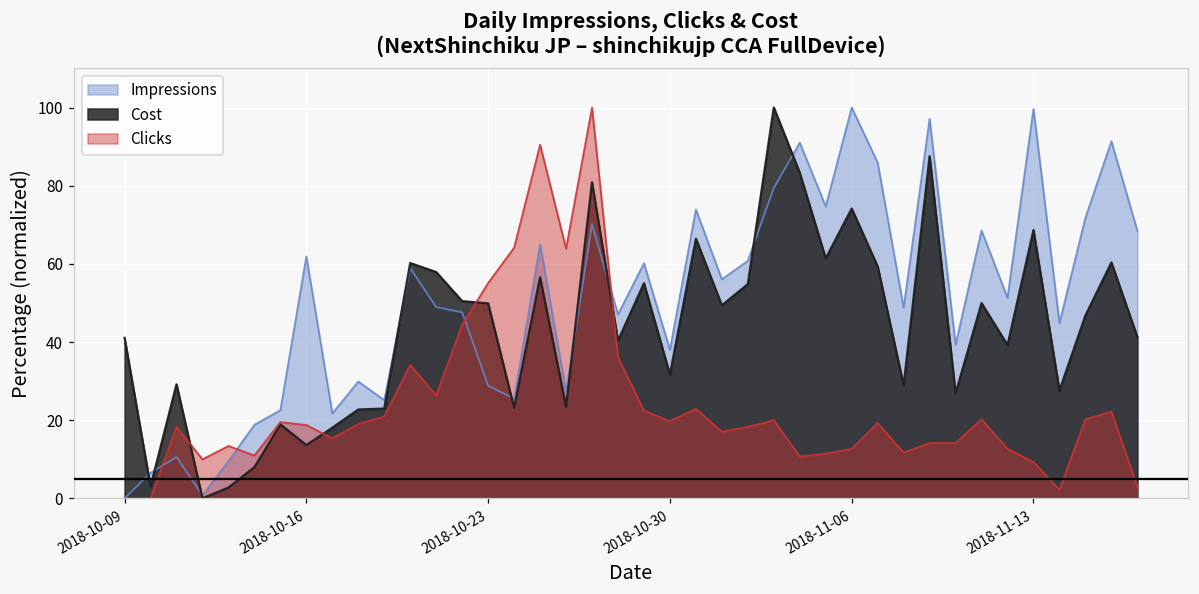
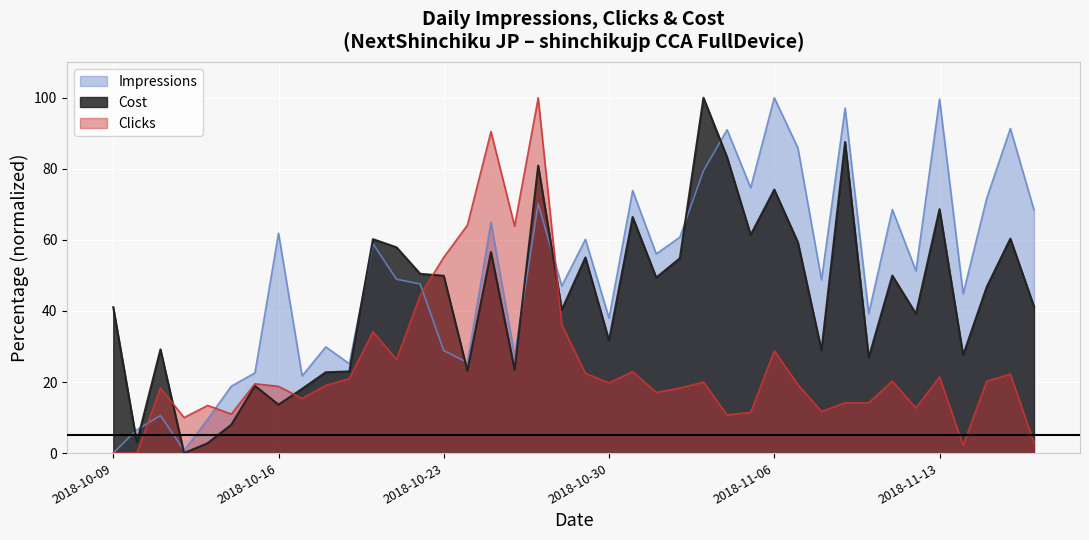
Clicks, 2018-11-06: 13 -> 29
Clicks, 2018-11-13: 9 -> 21
